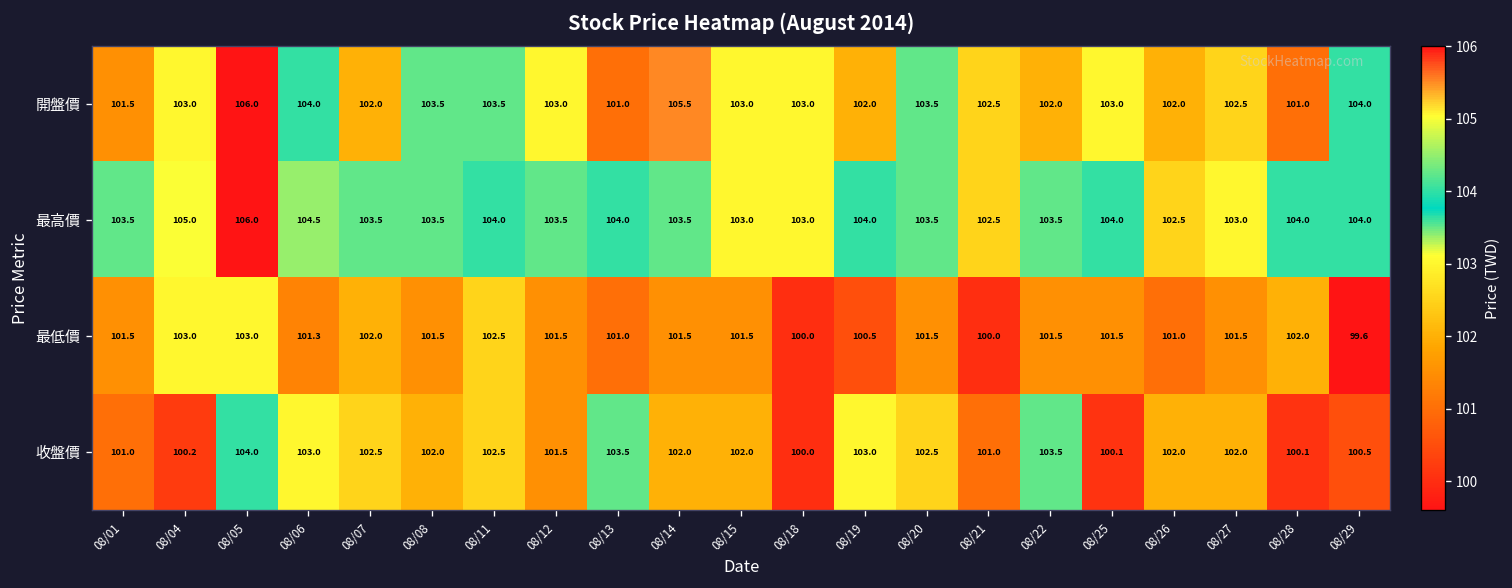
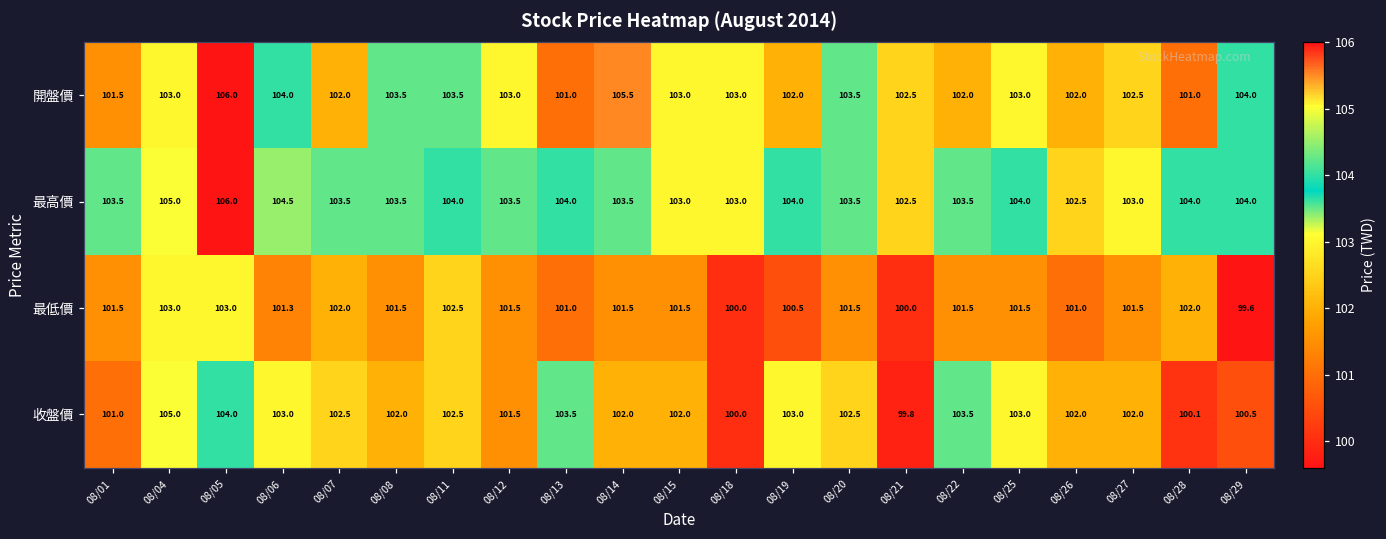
收盤價, 08/04: 100.2 -> 105.0
收盤價, 08/21: 101.0 -> 99.8
收盤價, 08/25: 100.1 -> 103.0
